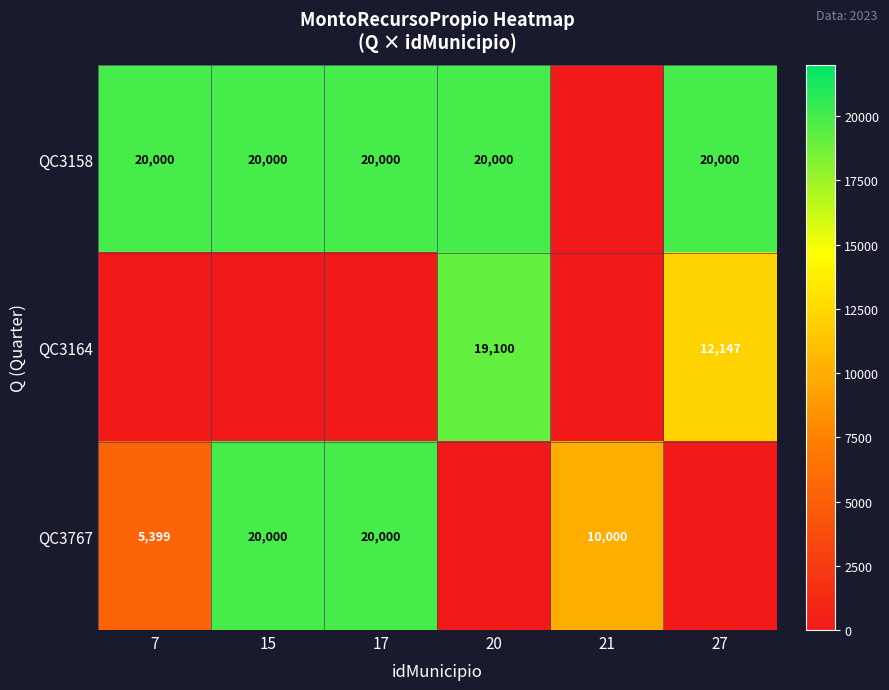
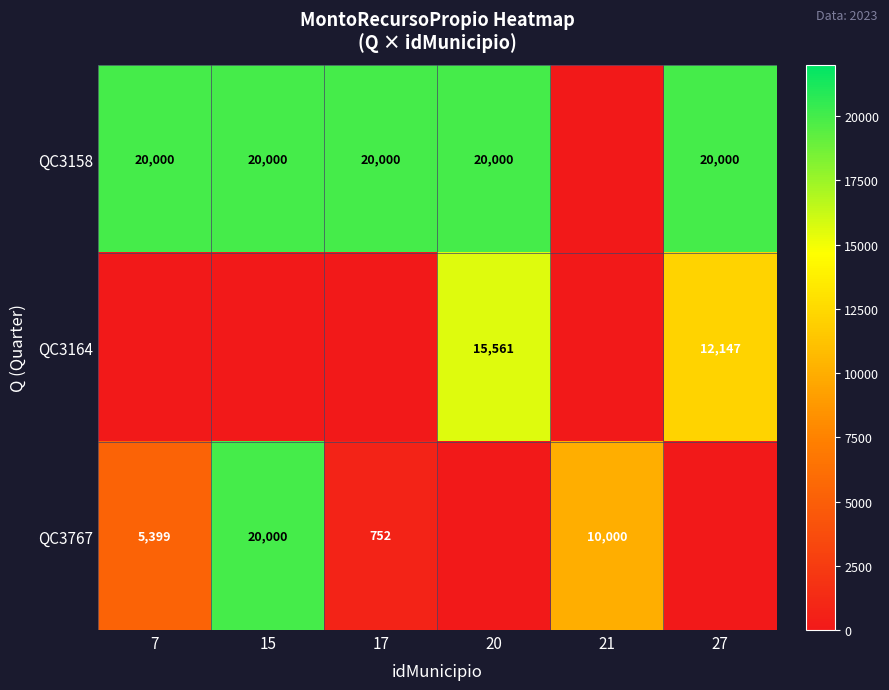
QC3164, 20: 19,100 -> 15,561
QC3767, 17: 20,000 -> 752
